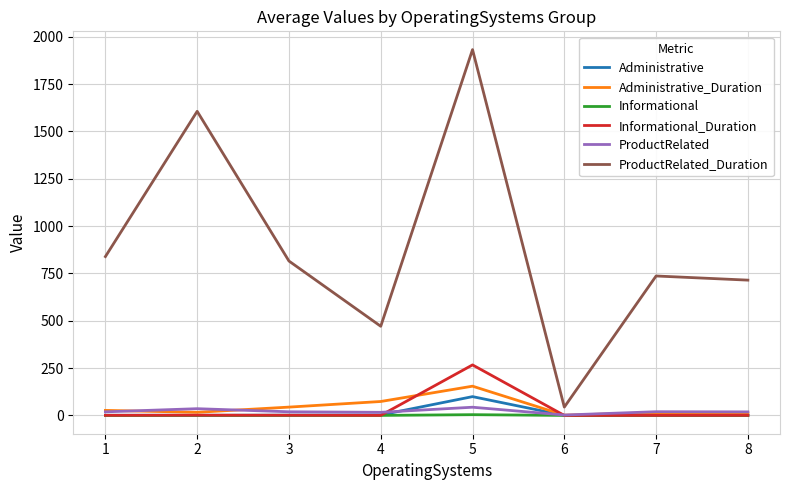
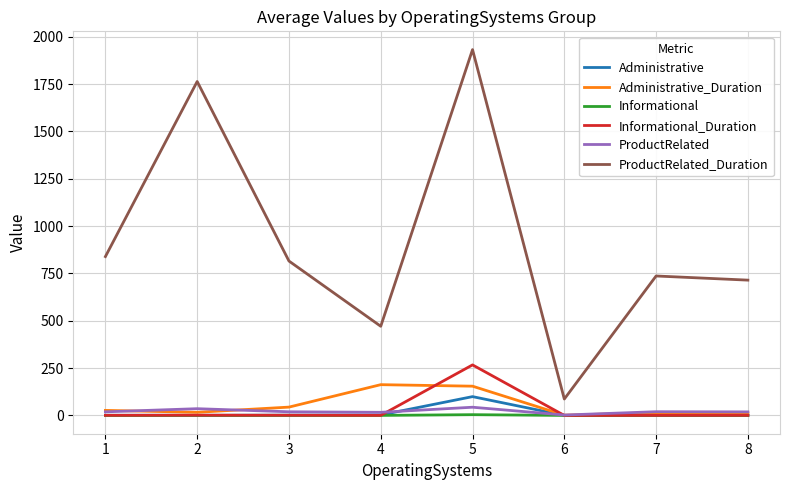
ProductRelated_Duration, 2: 1610 -> 1760
Administrative_Duration, 4: 70 -> 160
ProductRelated_Duration, 6: 40 -> 90
